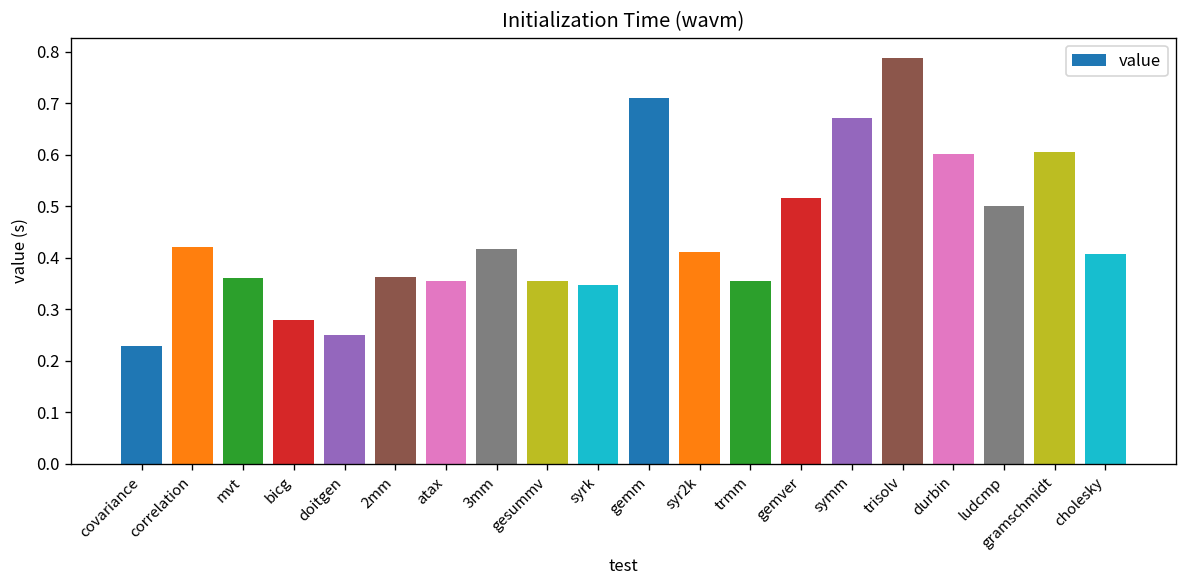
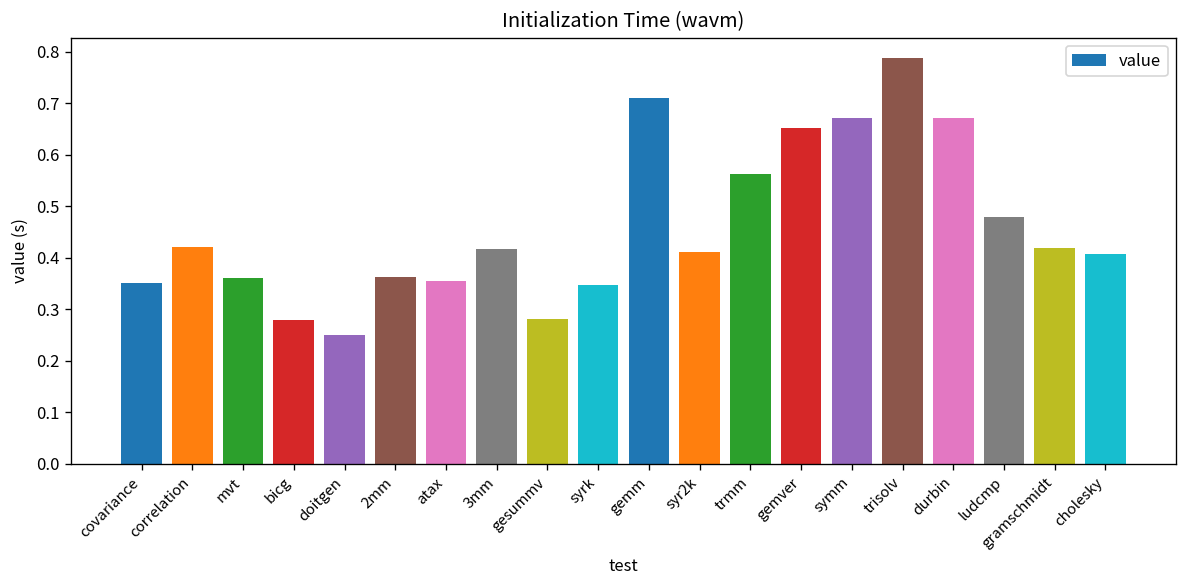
covariance: 0.23 -> 0.35
gesummv: 0.35 -> 0.28
trmm: 0.36 -> 0.56
gemver: 0.52 -> 0.65
durbin: 0.60 -> 0.67
ludcmp: 0.50 -> 0.48
gramschmidt: 0.60 -> 0.42
